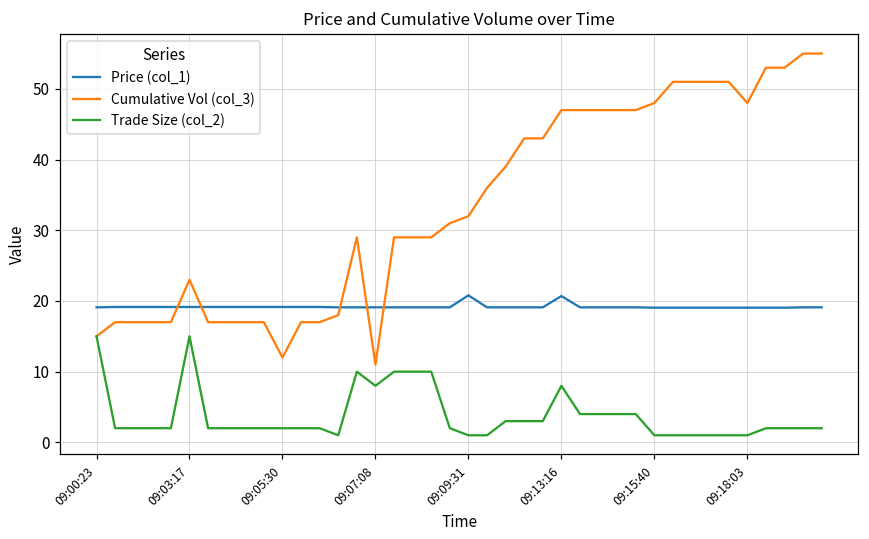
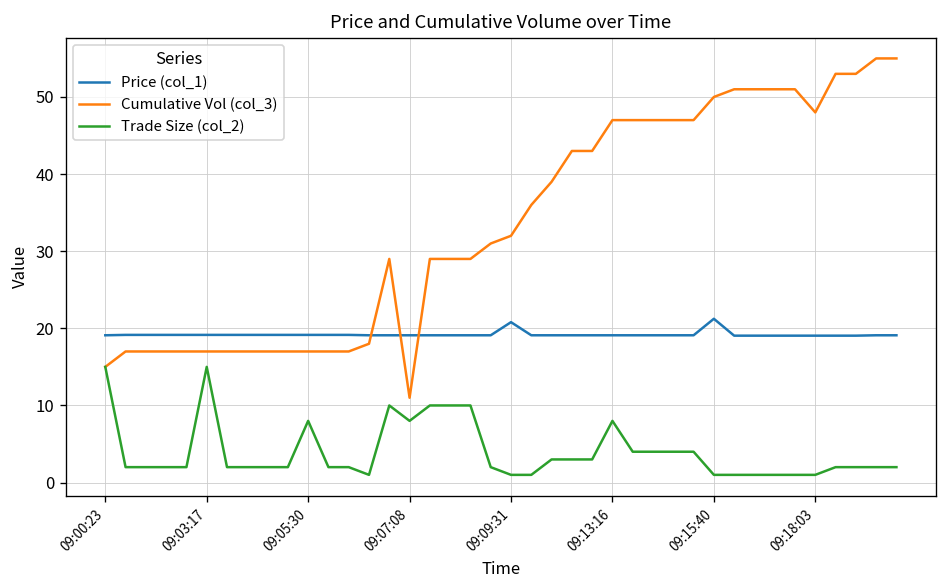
Cumulative Vol (col_3), 09:03:17: 23 -> 17
Cumulative Vol (col_3), 09:05:30: 12 -> 17
Trade Size (col_2), 09:05:30: 2 -> 8
Price (col_1), 09:13:16: 21 -> 19
Price (col_1), 09:15:40: 19 -> 21
Cumulative Vol (col_3), 09:15:40: 48 -> 50
